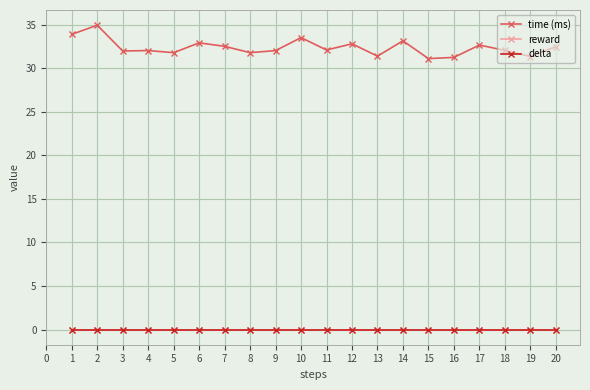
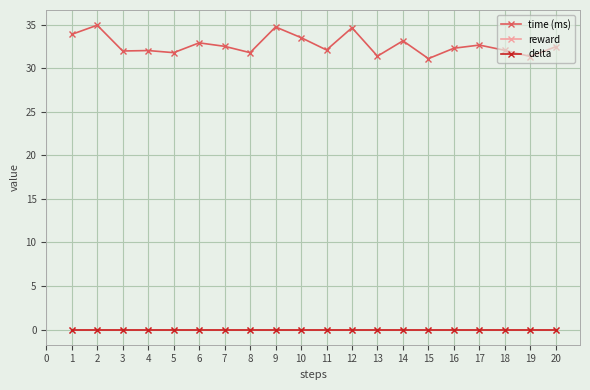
time (ms), 9: 32 -> 35
time (ms), 12: 33 -> 35
time (ms), 16: 31 -> 32
